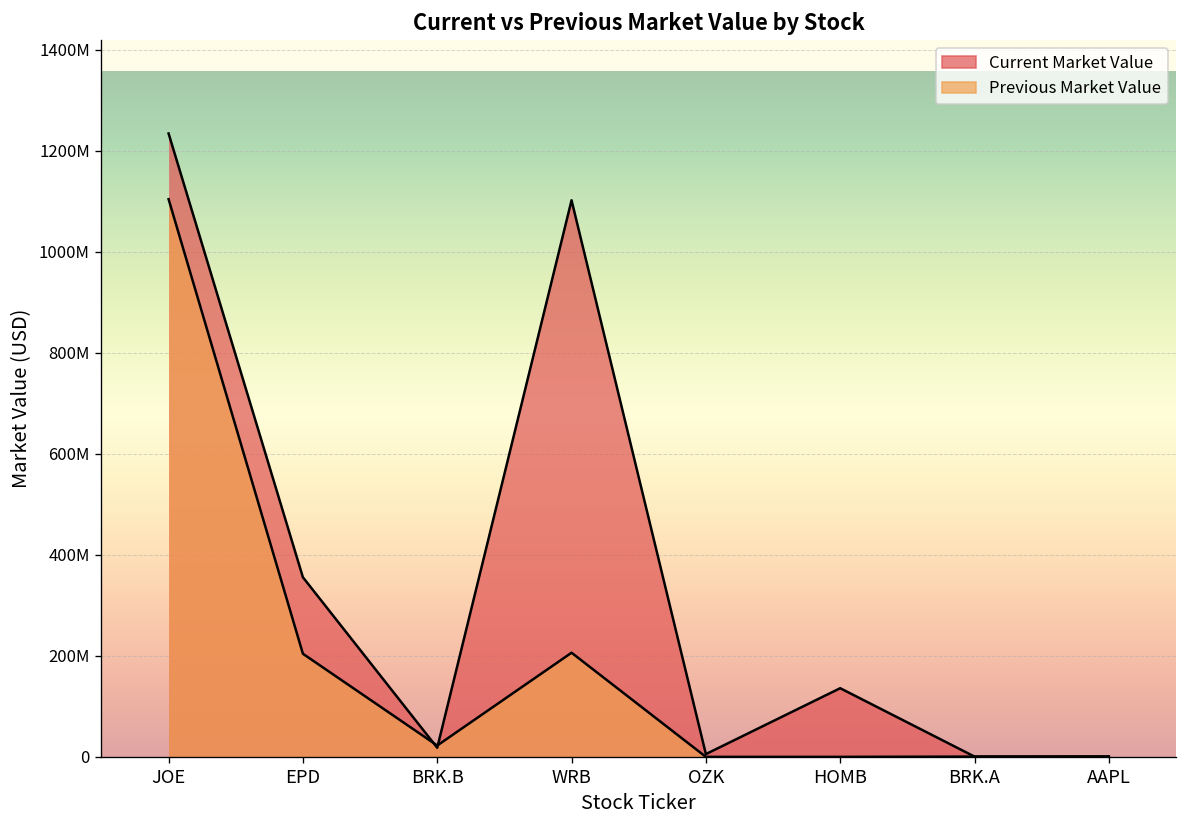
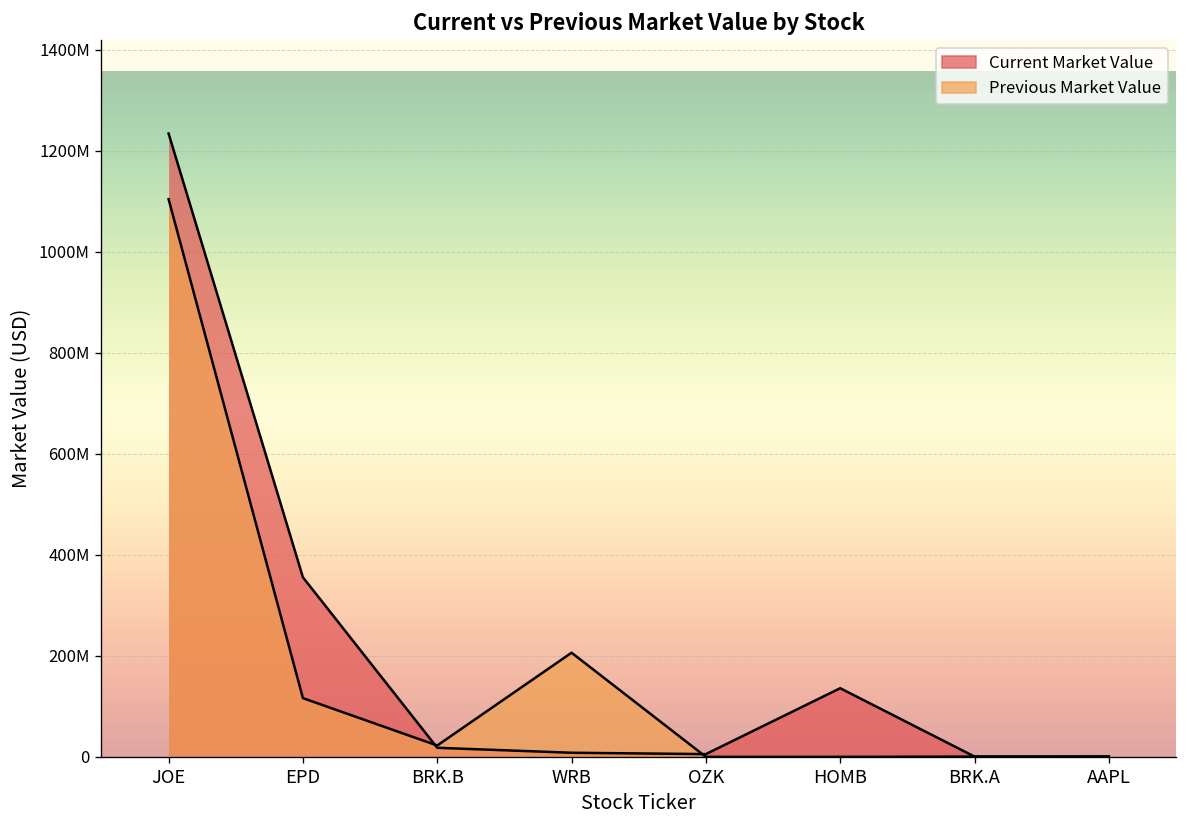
Previous Market Value, EPD: 200000000 -> 120000000
Current Market Value, WRB: 1100000000 -> 10000000
